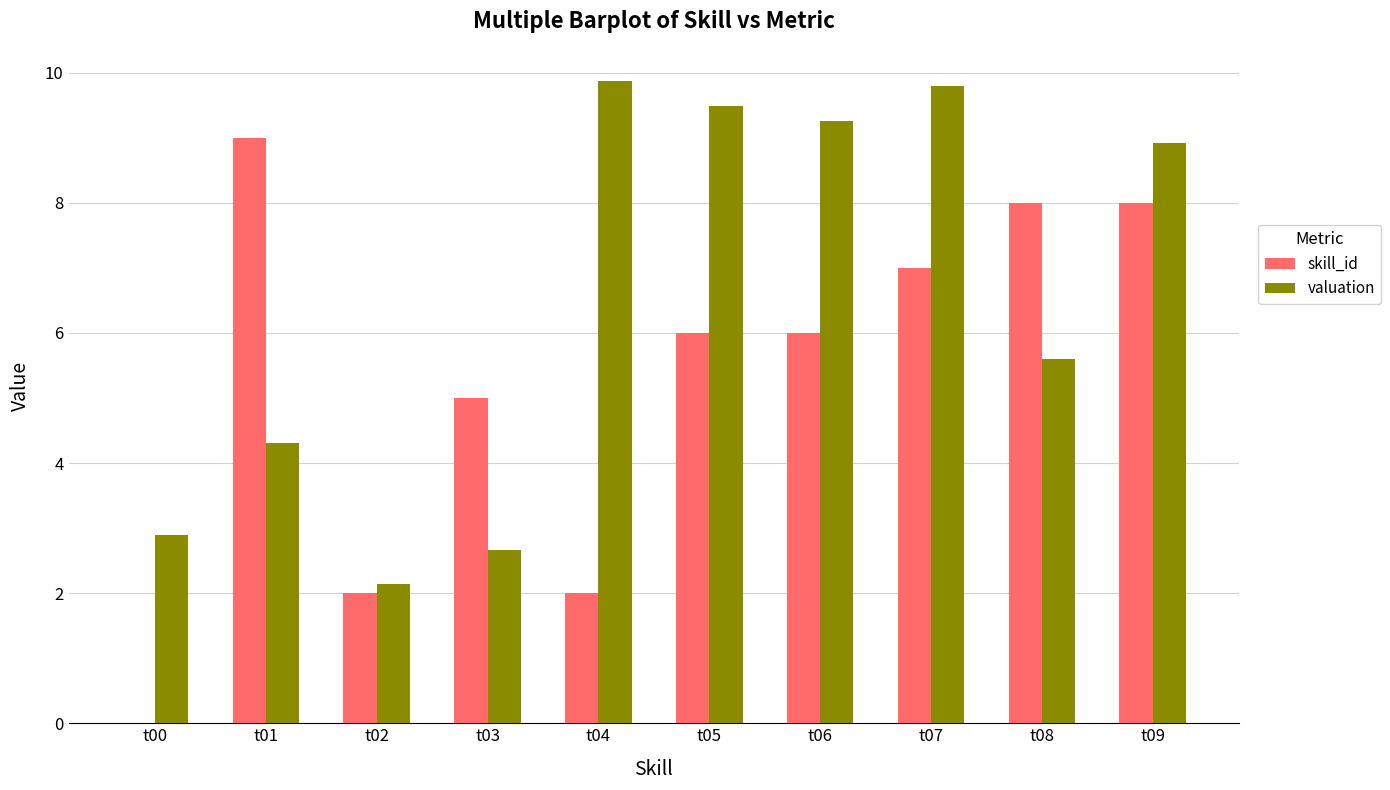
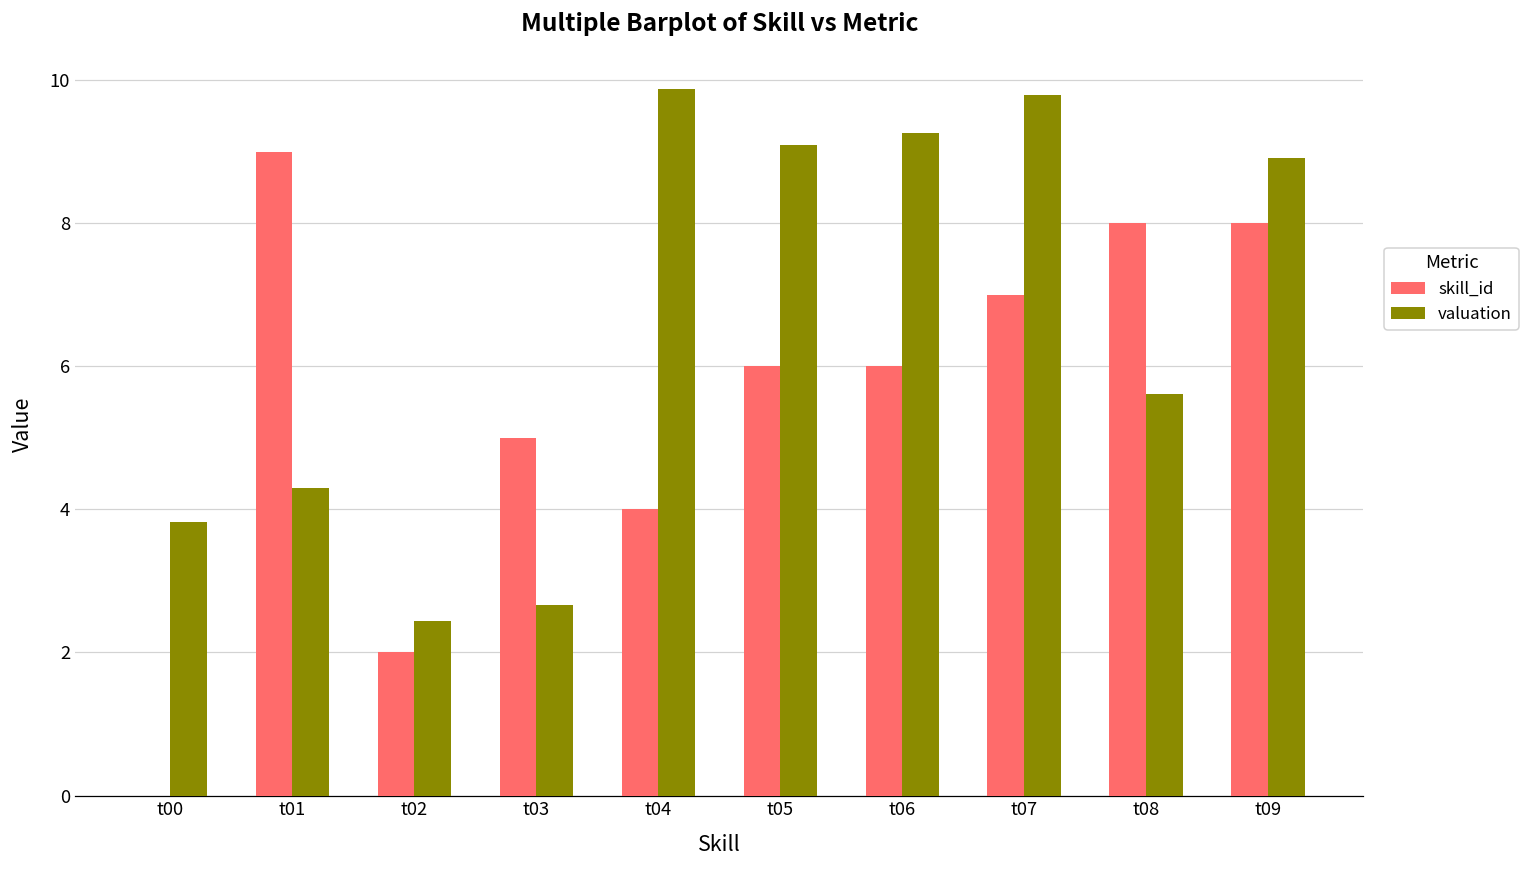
valuation, t00: 2.9 -> 3.8
valuation, t02: 2.1 -> 2.4
skill_id, t04: 2 -> 4
valuation, t05: 9.5 -> 9.1
